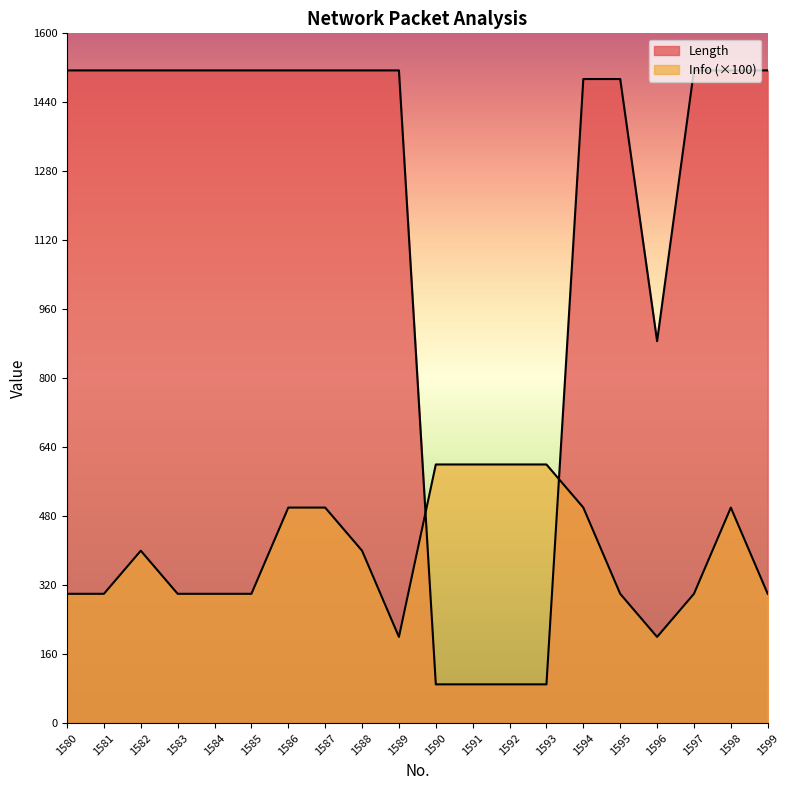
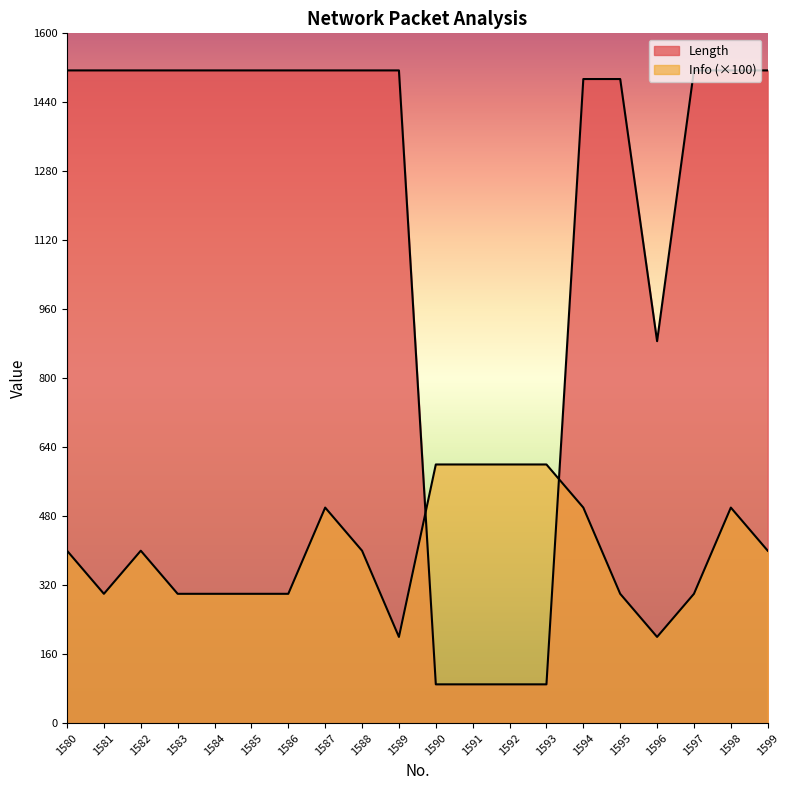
Info (×100), 1580: 300 -> 400
Info (×100), 1586: 500 -> 300
Info (×100), 1599: 300 -> 400
